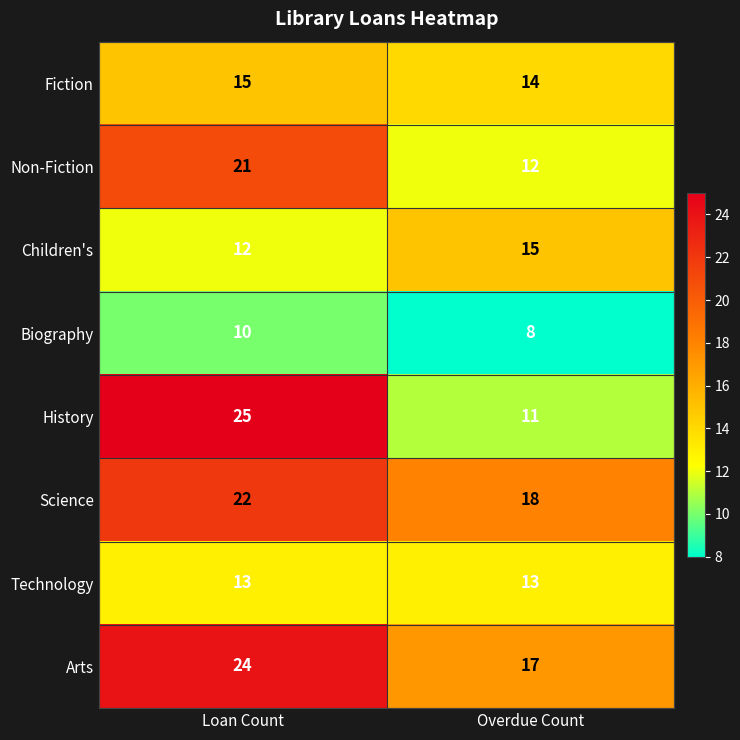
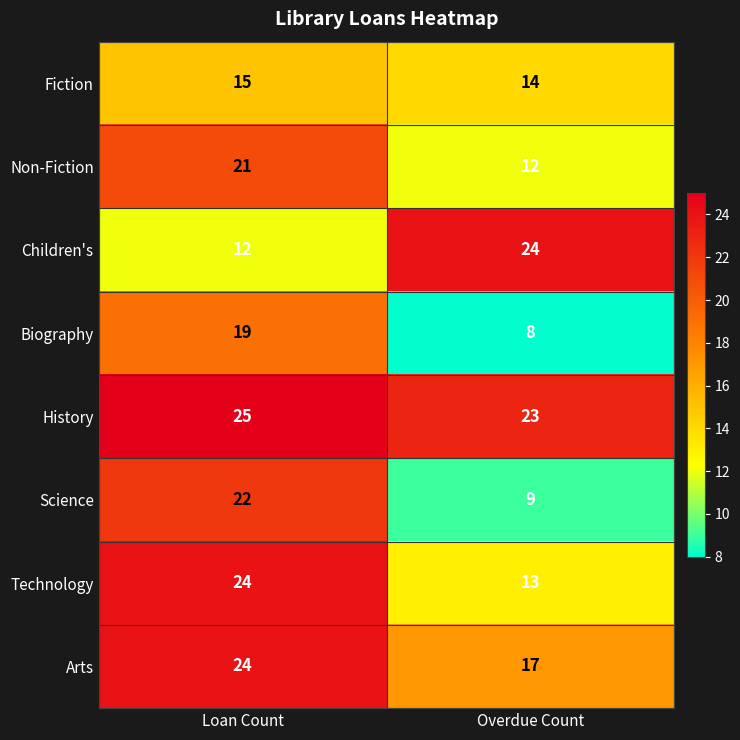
Children's, Overdue Count: 15 -> 24
Biography, Loan Count: 10 -> 19
History, Overdue Count: 11 -> 23
Science, Overdue Count: 18 -> 9
Technology, Loan Count: 13 -> 24
